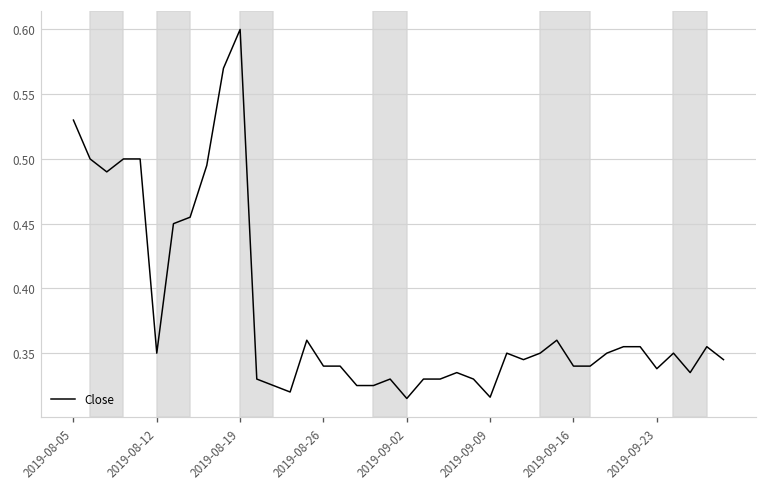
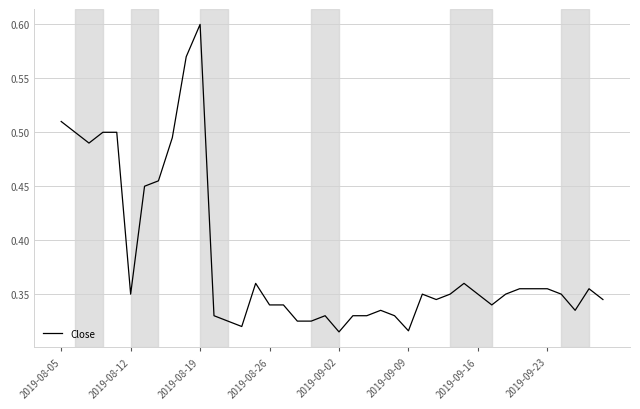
2019-08-05: 0.53 -> 0.51
2019-09-16: 0.34 -> 0.35
2019-09-23: 0.338 -> 0.355
